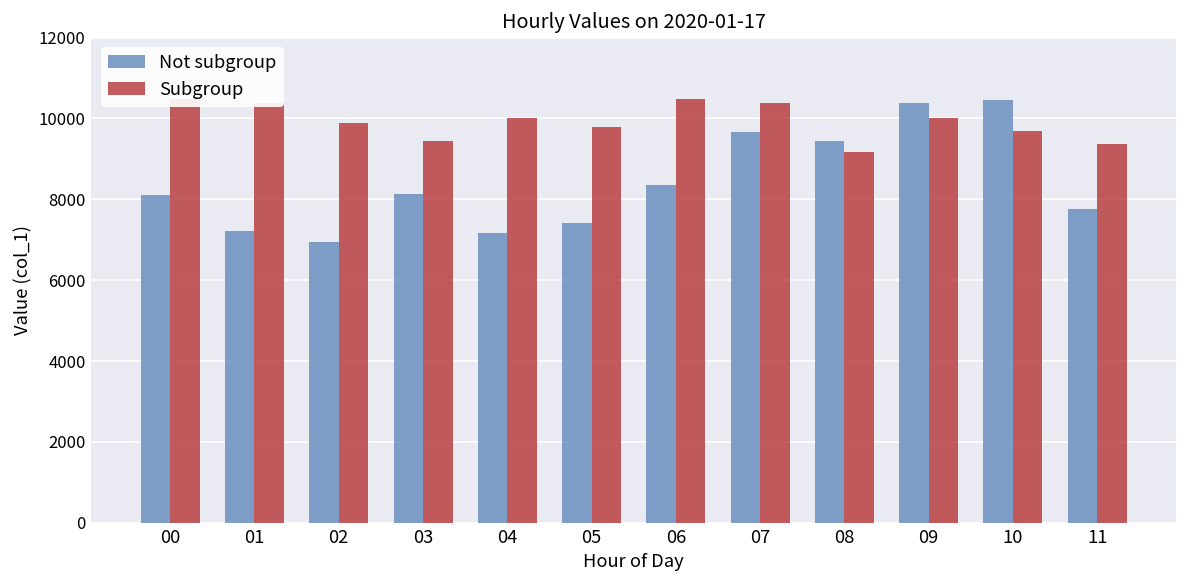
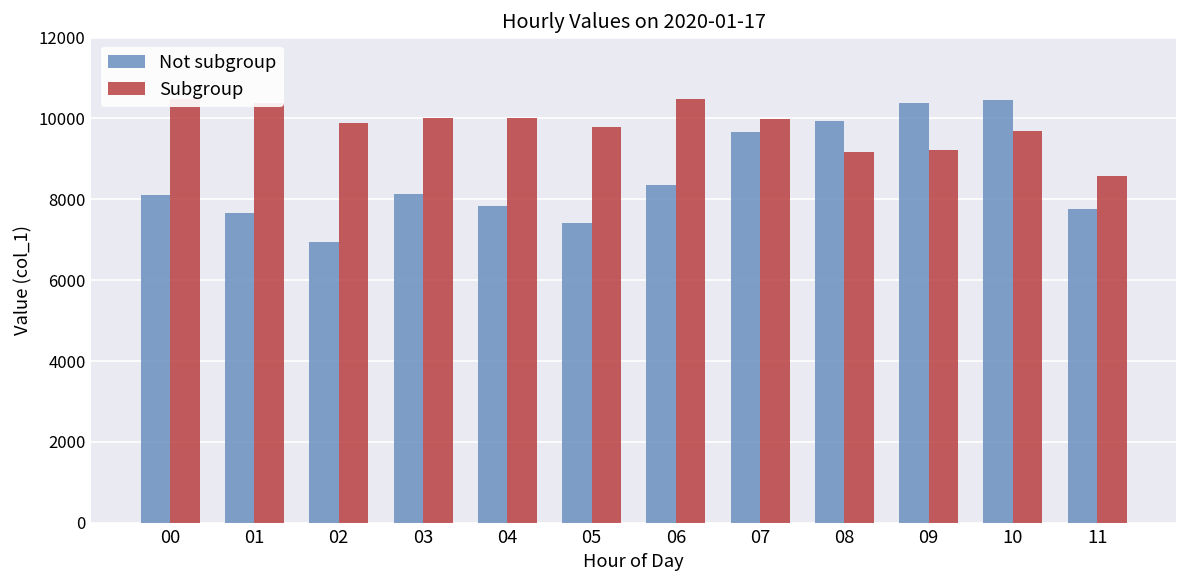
Not subgroup, 01: 7200 -> 7700
Subgroup, 03: 9400 -> 10000
Not subgroup, 04: 7200 -> 7800
Subgroup, 07: 10400 -> 10000
Not subgroup, 08: 9400 -> 9900
Subgroup, 09: 10000 -> 9200
Subgroup, 11: 9400 -> 8600
